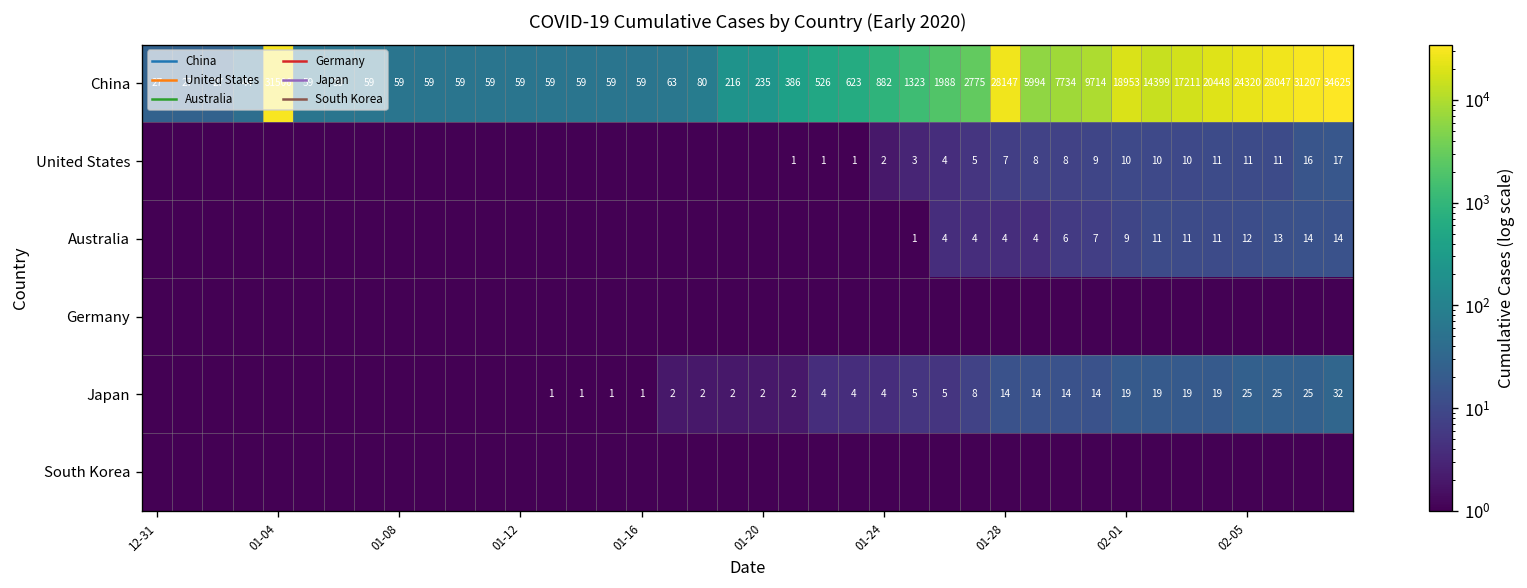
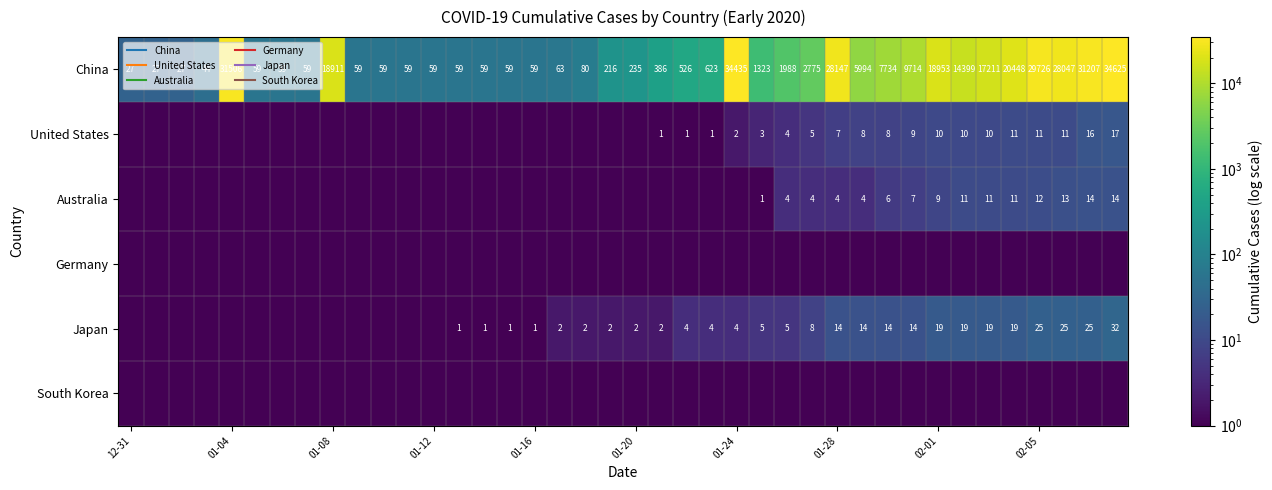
China, 01-08: 59 -> 18911
China, 01-24: 882 -> 34435
China, 02-05: 24320 -> 29726
